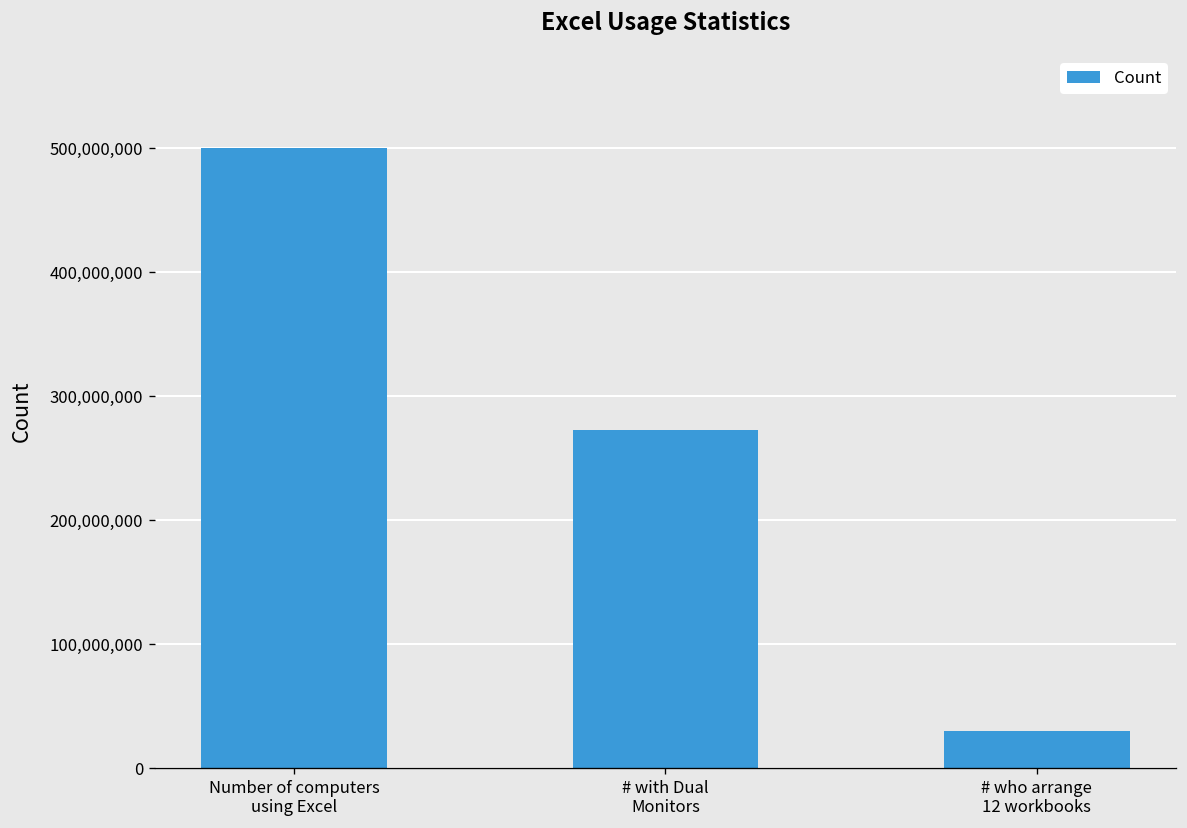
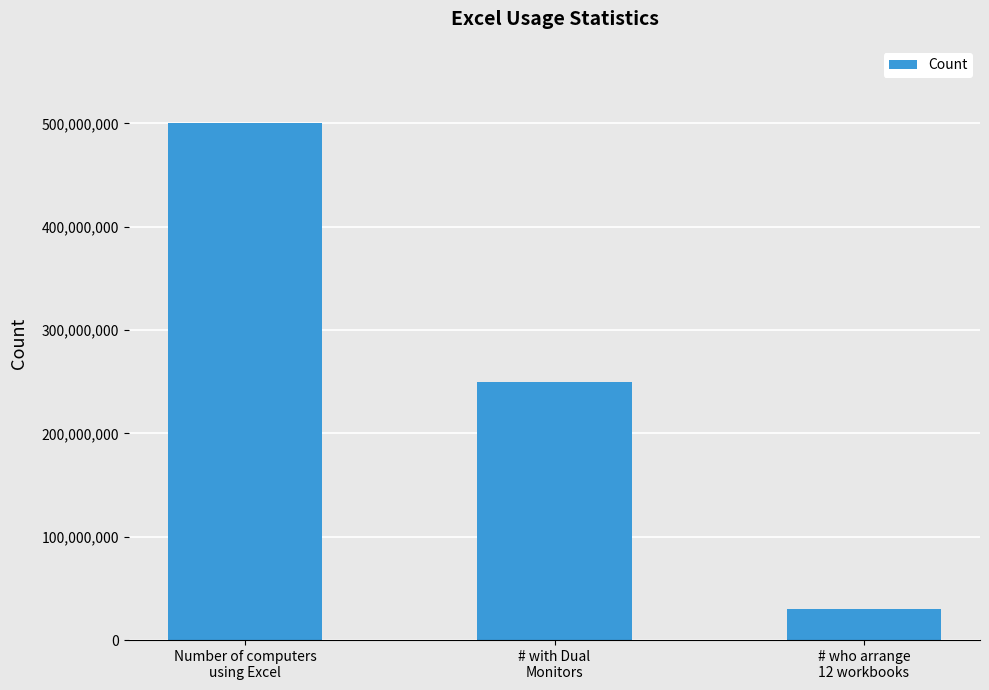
# with Dual Monitors: 272,000,000 -> 250,000,000
